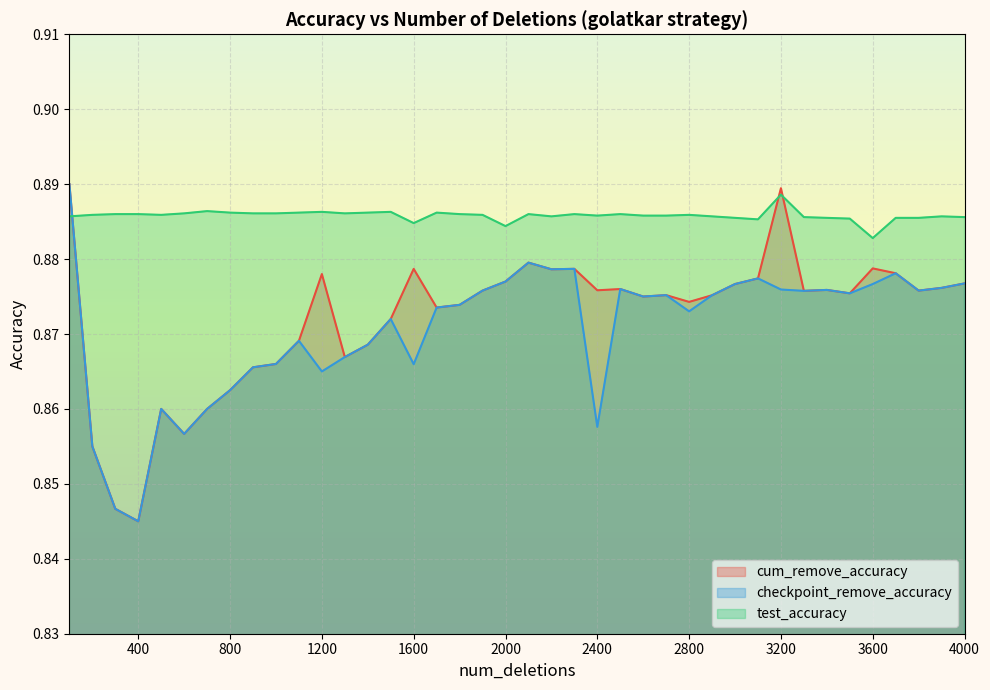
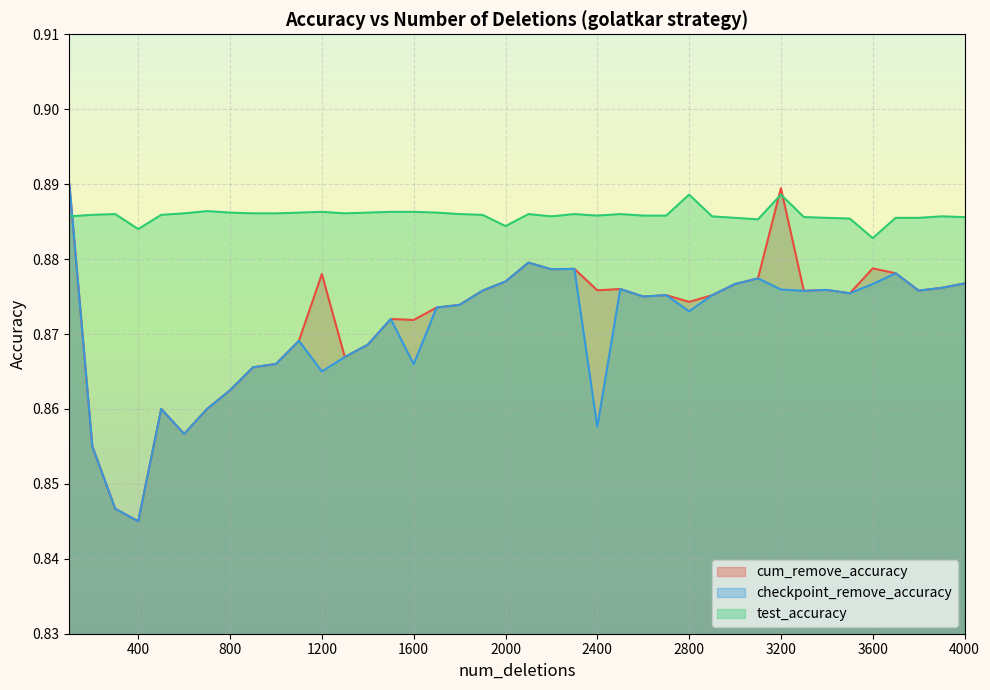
test_accuracy, 400: 0.886 -> 0.884
cum_remove_accuracy, 1600: 0.879 -> 0.872
test_accuracy, 1600: 0.885 -> 0.886
test_accuracy, 2800: 0.886 -> 0.889
